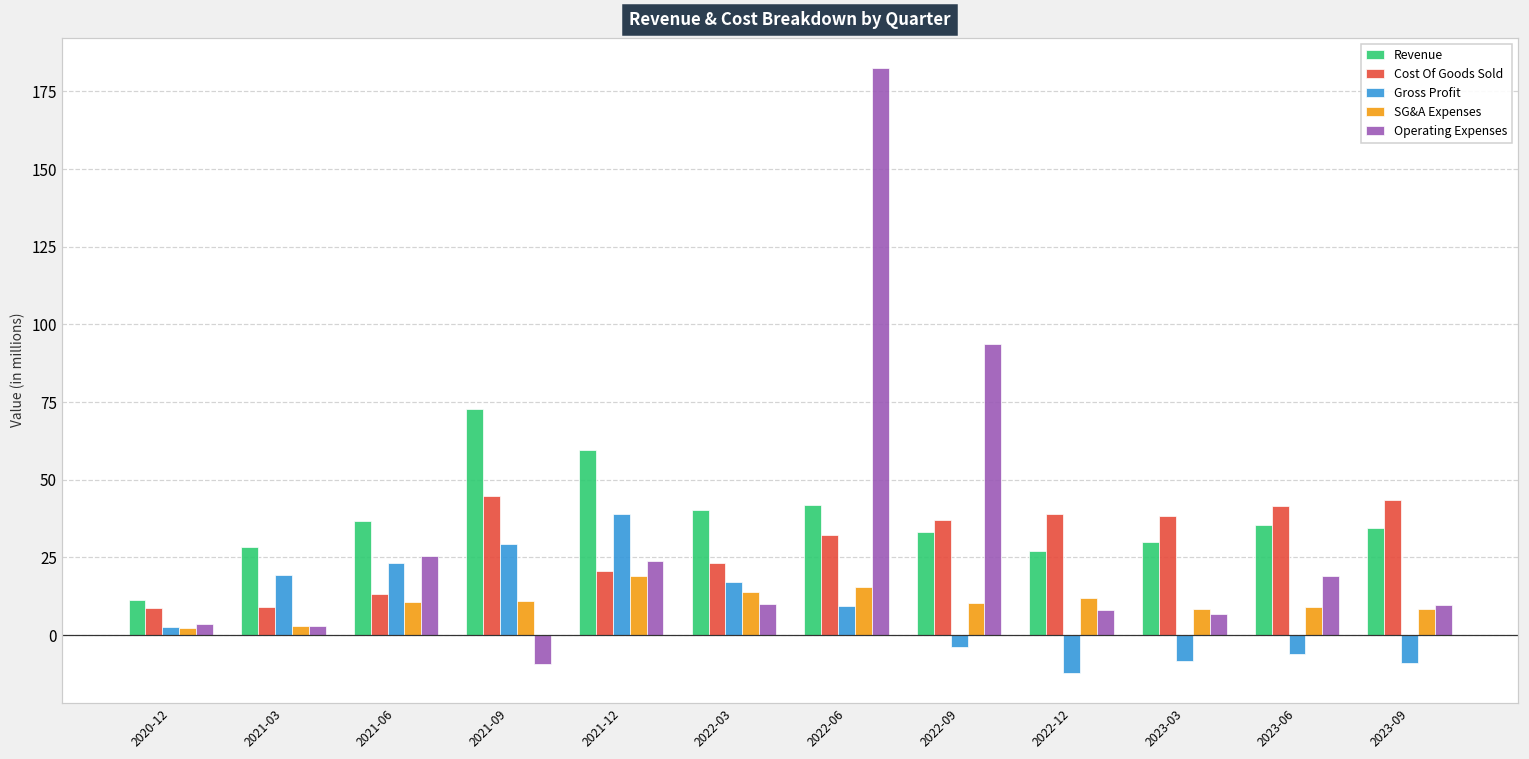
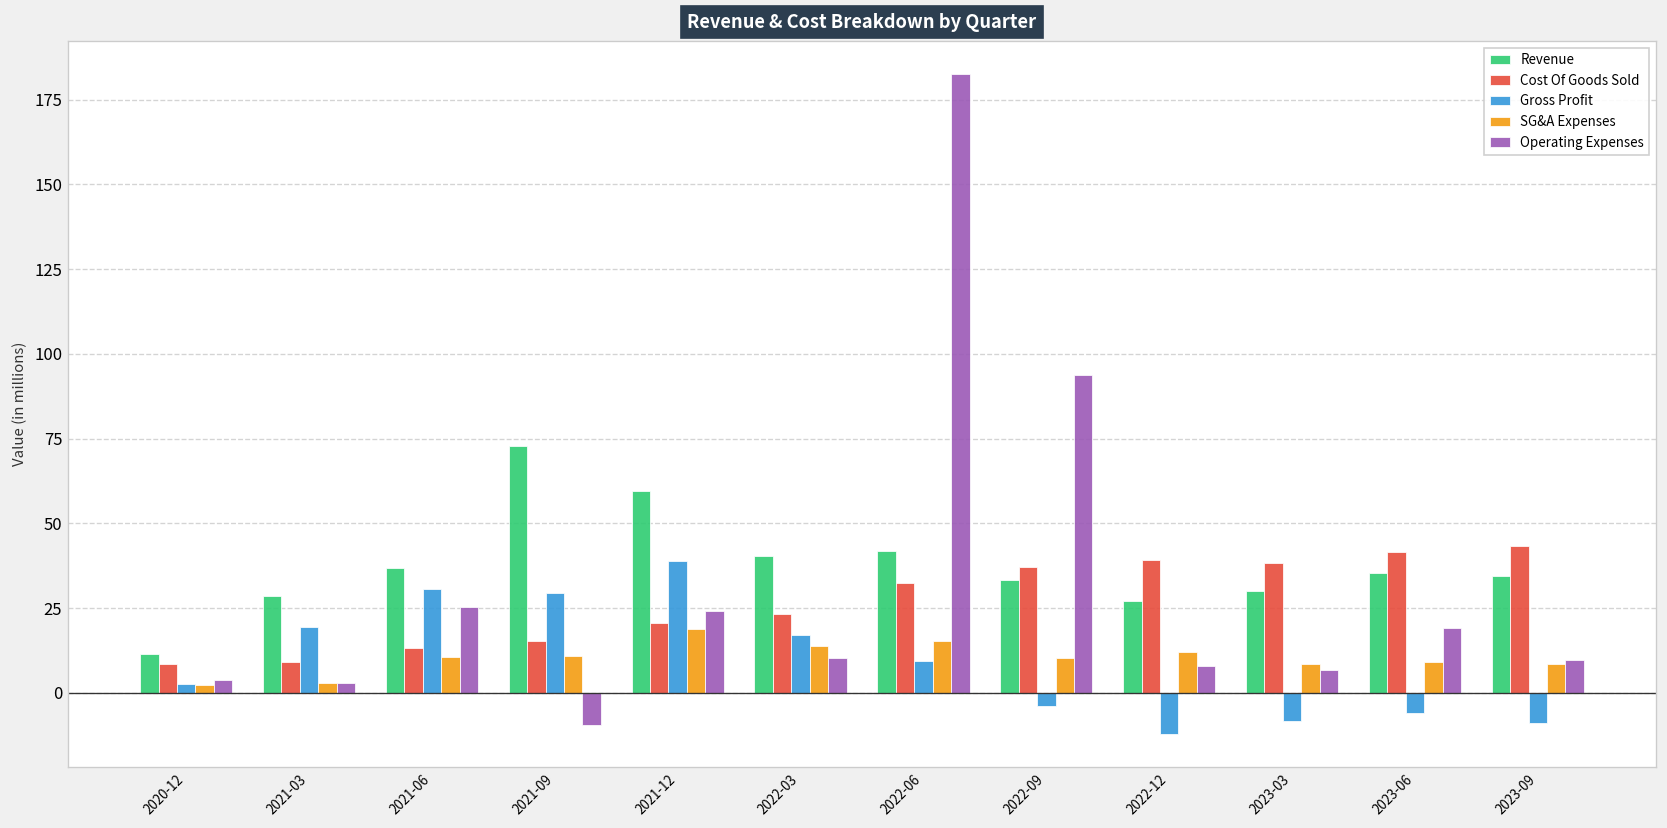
Gross Profit, 2021-06: 23 -> 31
Cost Of Goods Sold, 2021-09: 45 -> 15
